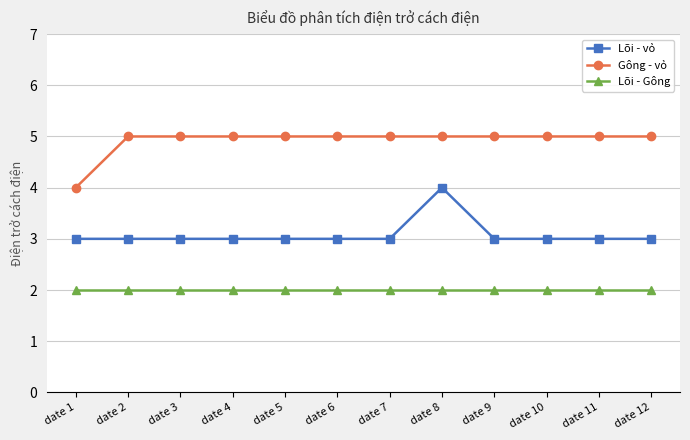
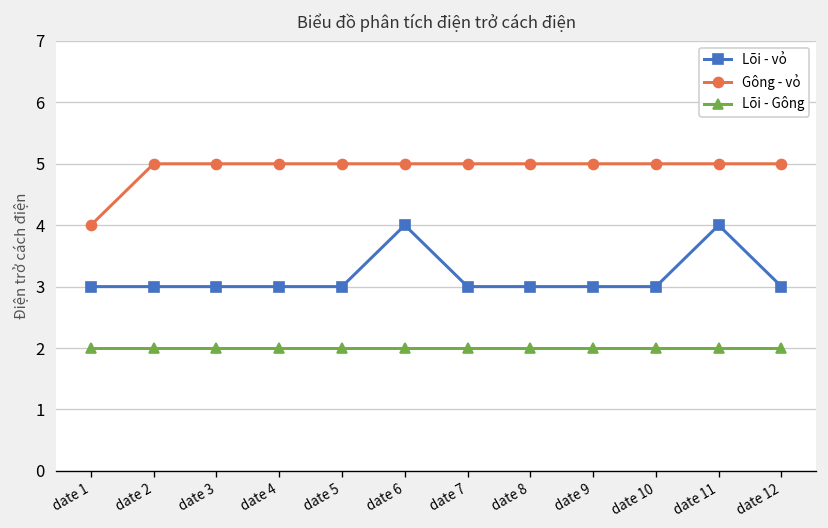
Lõi - vỏ, date 6: 3 -> 4
Lõi - vỏ, date 8: 4 -> 3
Lõi - vỏ, date 11: 3 -> 4
